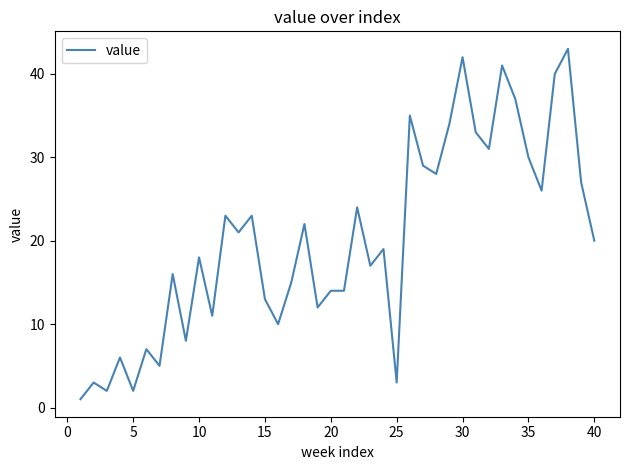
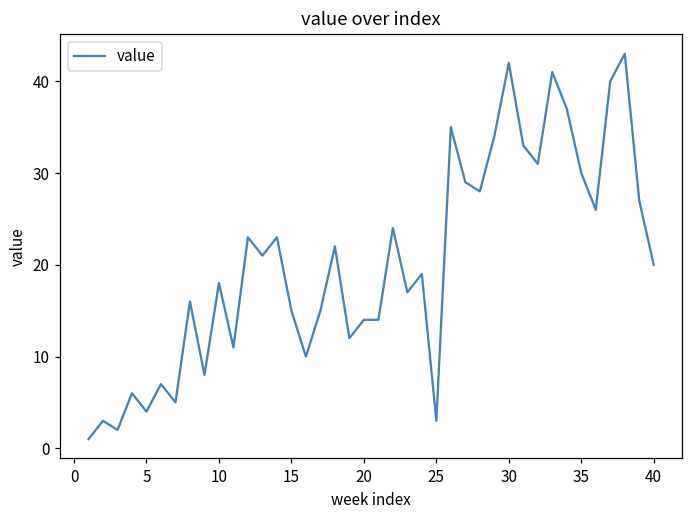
5: 2 -> 4
15: 13 -> 15
